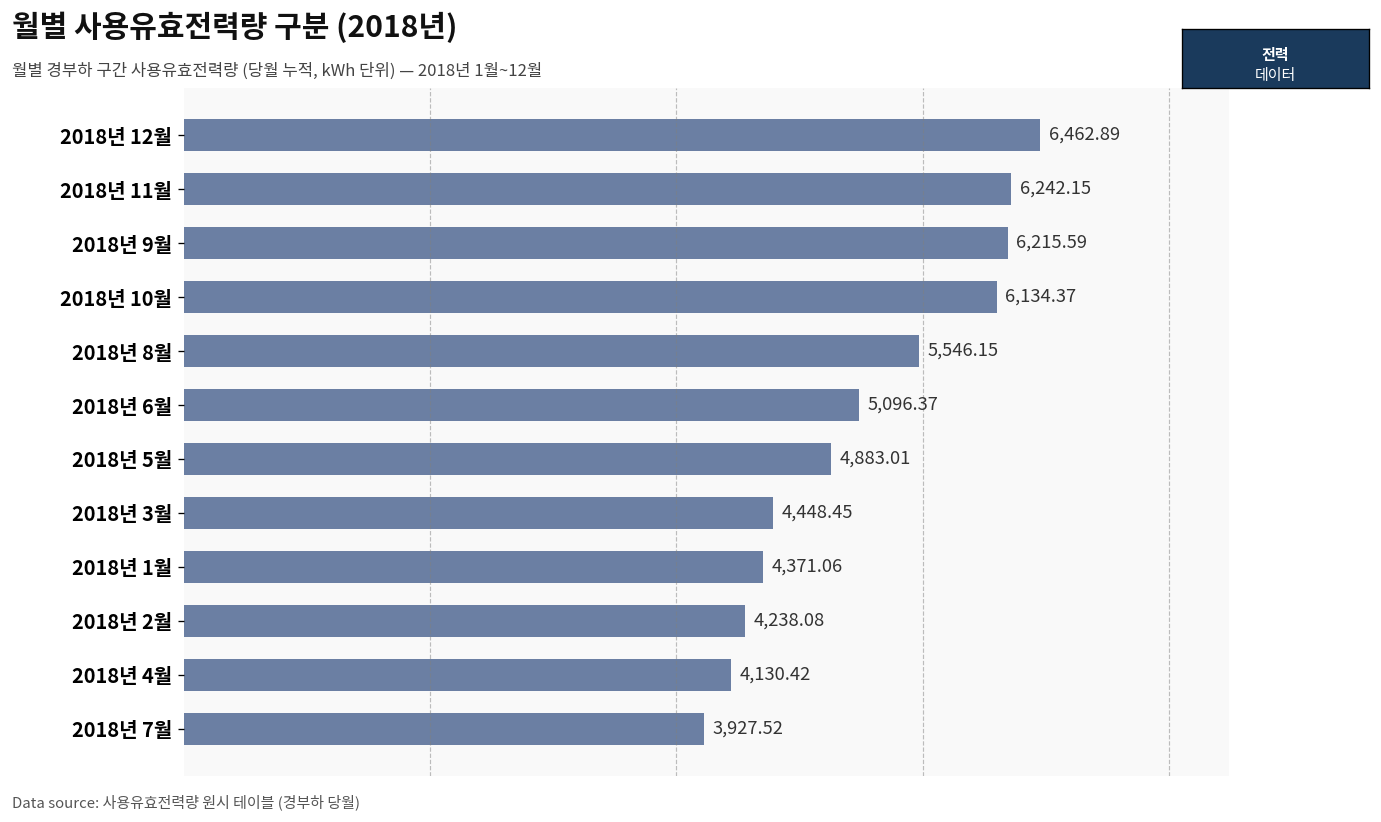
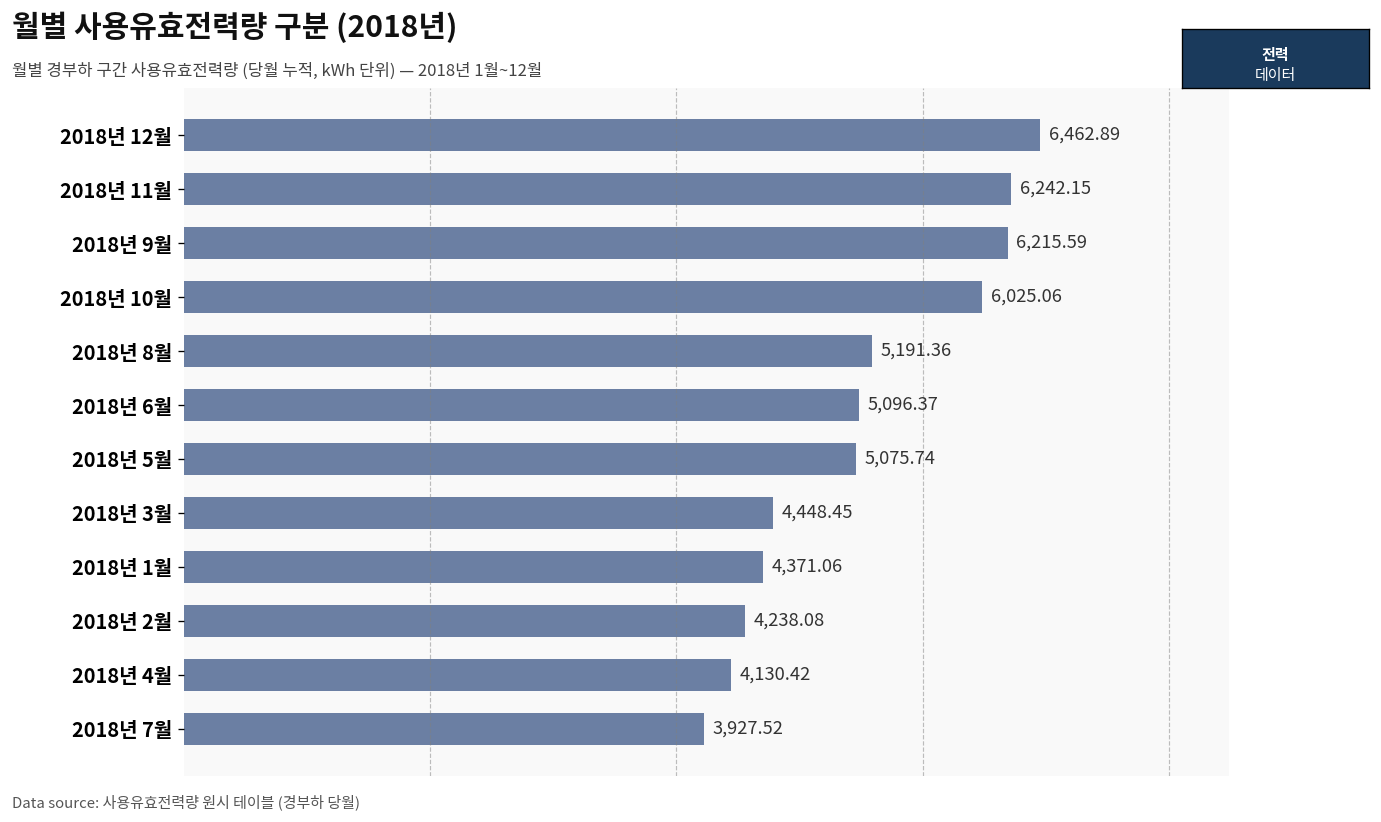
2018년 10월: 6,134.37 -> 6,025.06
2018년 8월: 5,546.15 -> 5,191.36
2018년 5월: 4,883.01 -> 5,075.74
